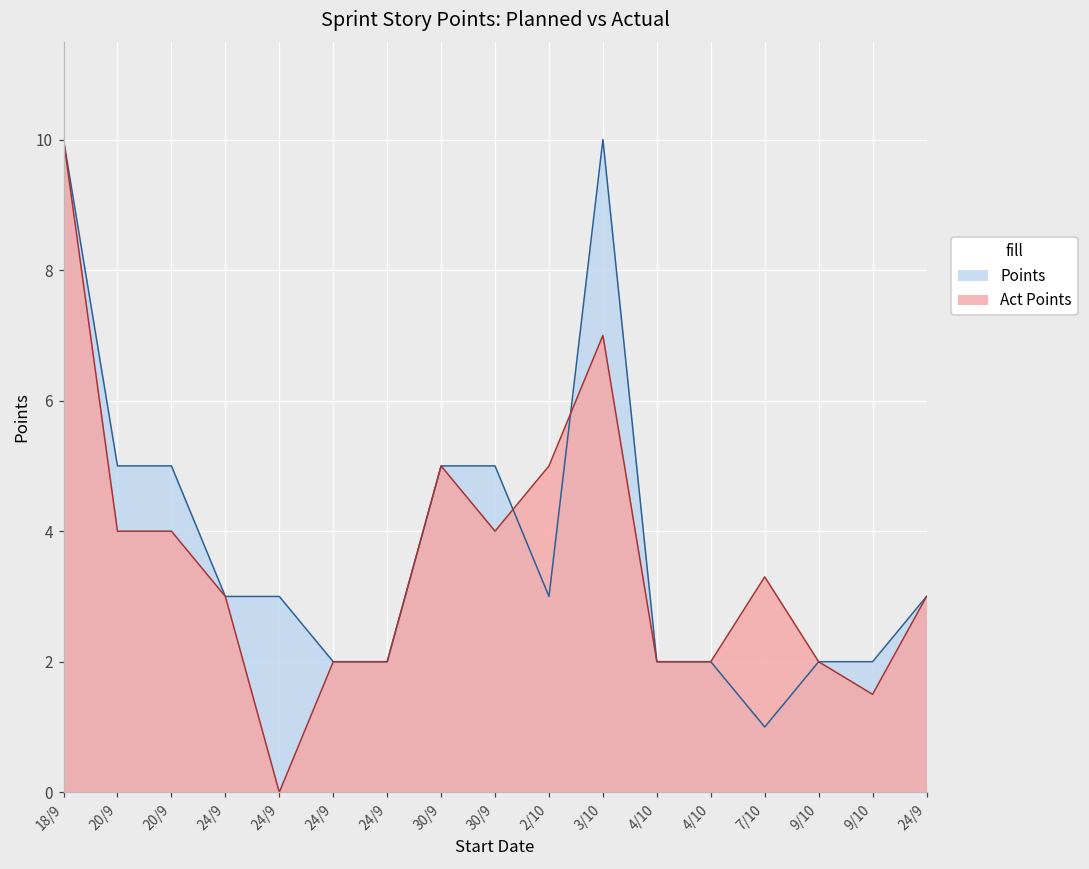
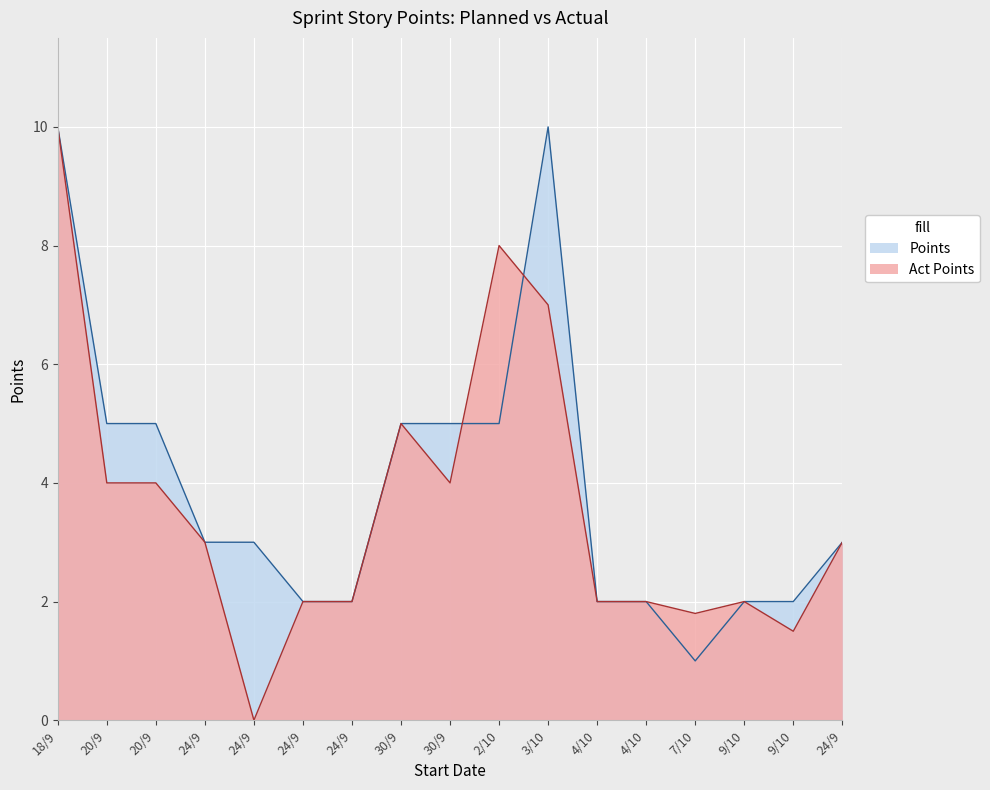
Points, 2/10: 3 -> 5
Act Points, 2/10: 5 -> 8
Act Points, 7/10: 3.3 -> 1.8
